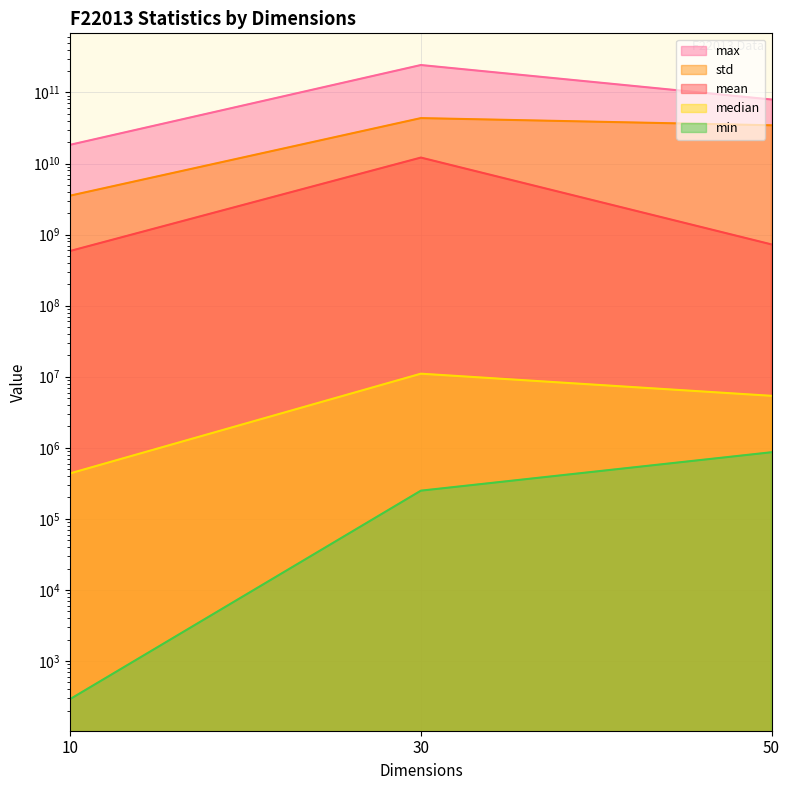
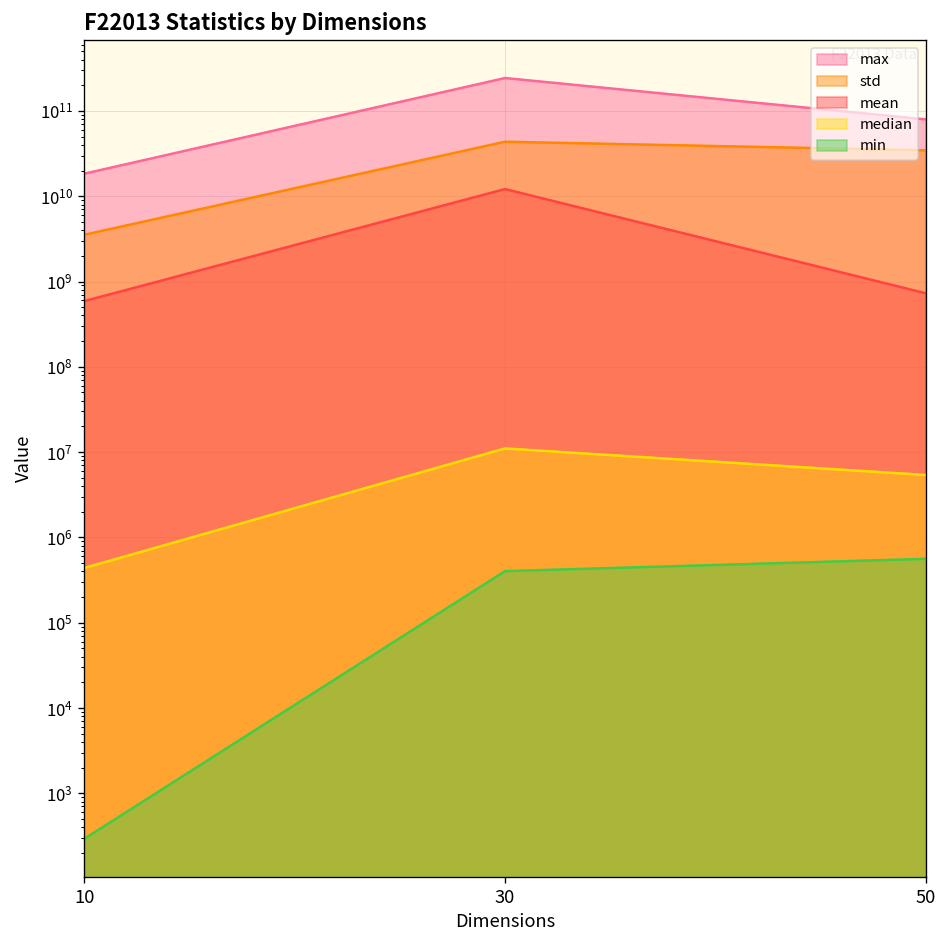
min, 30: 250000 -> 400000
min, 50: 900000 -> 600000
